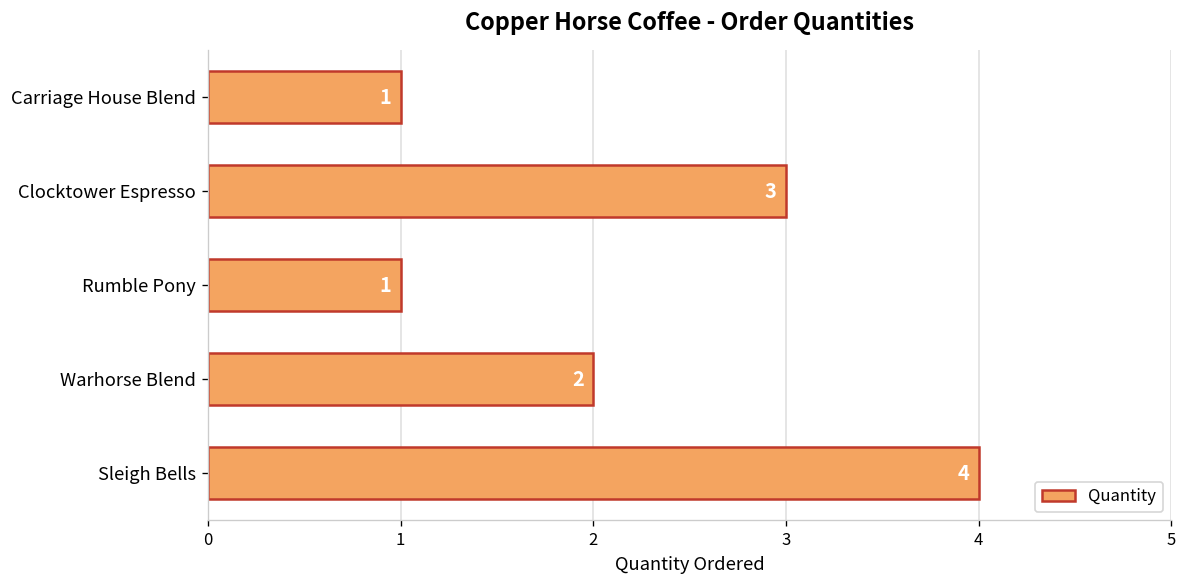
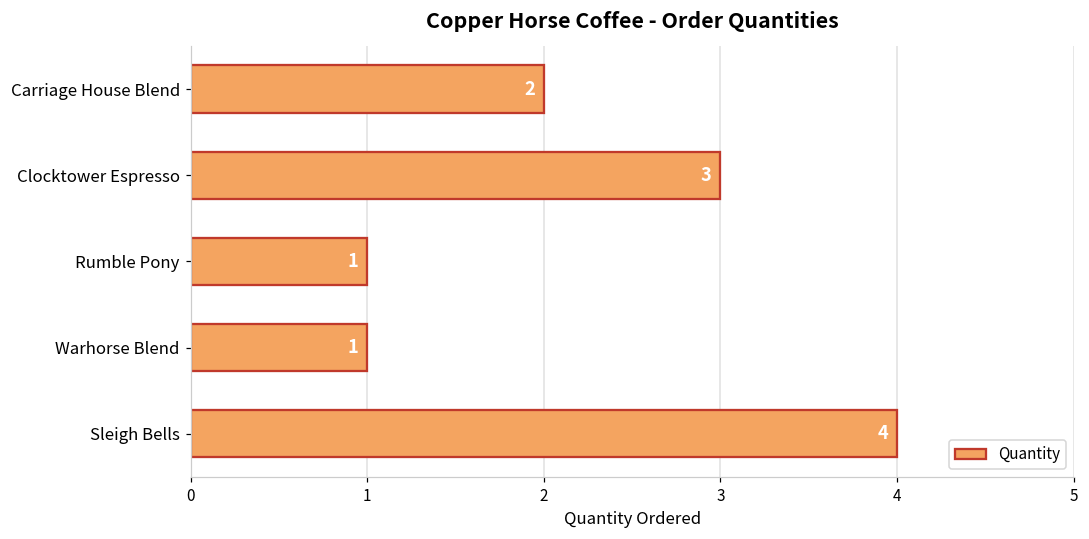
Carriage House Blend: 1 -> 2
Warhorse Blend: 2 -> 1
